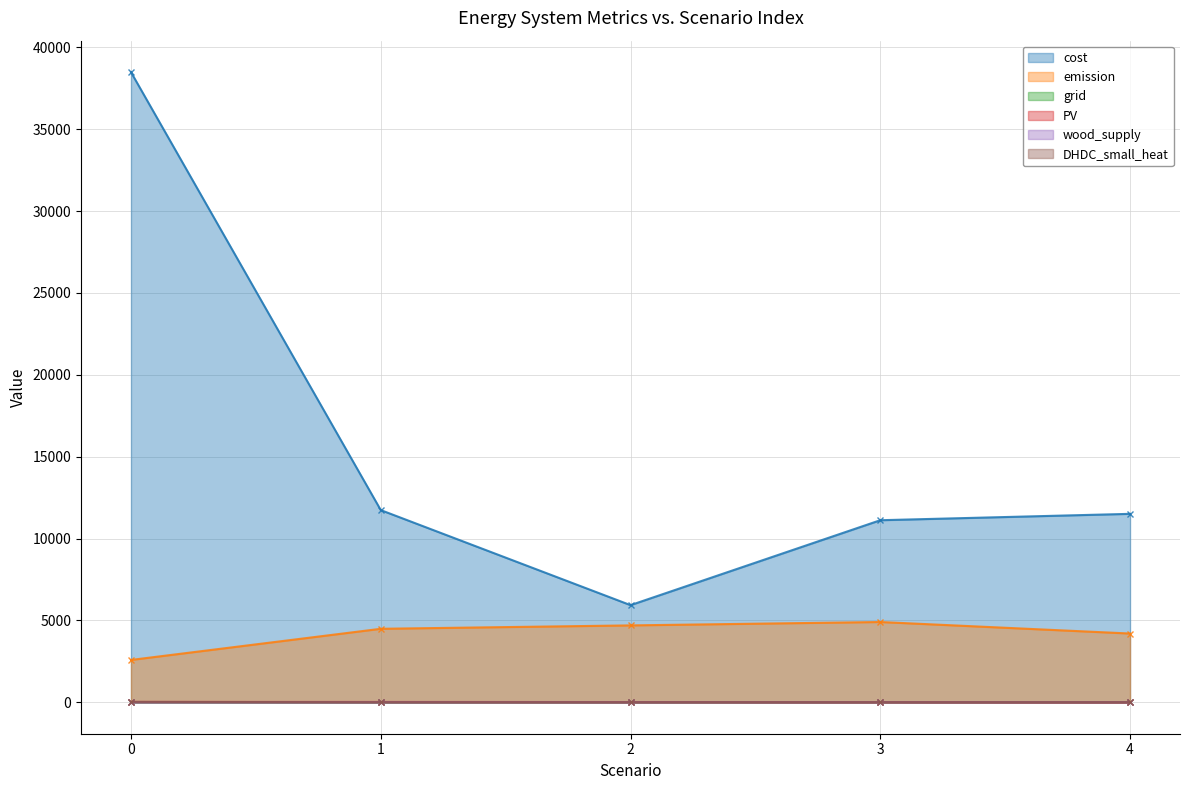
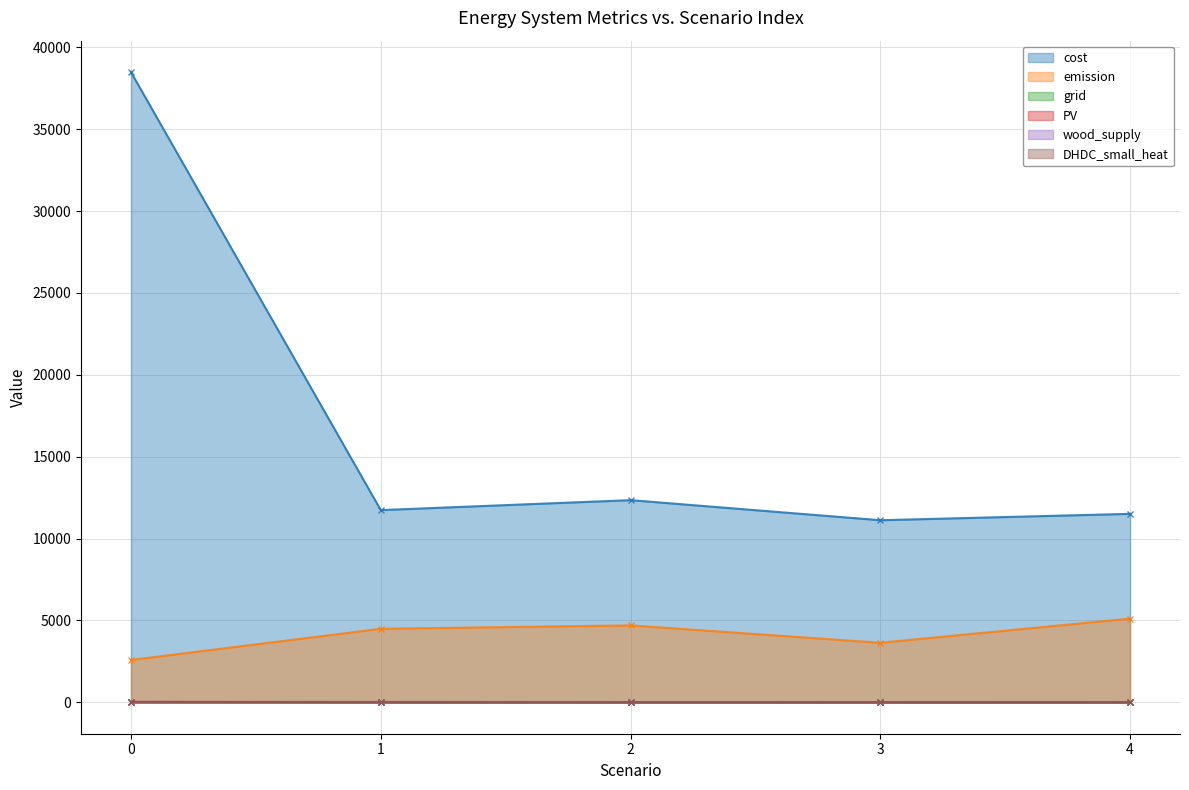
cost, 2: 5900 -> 12300
emission, 3: 4900 -> 3600
emission, 4: 4200 -> 5100
